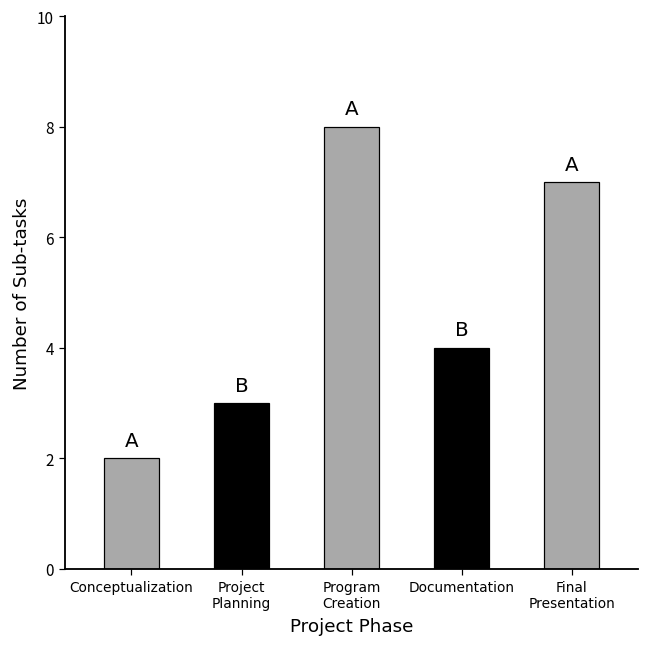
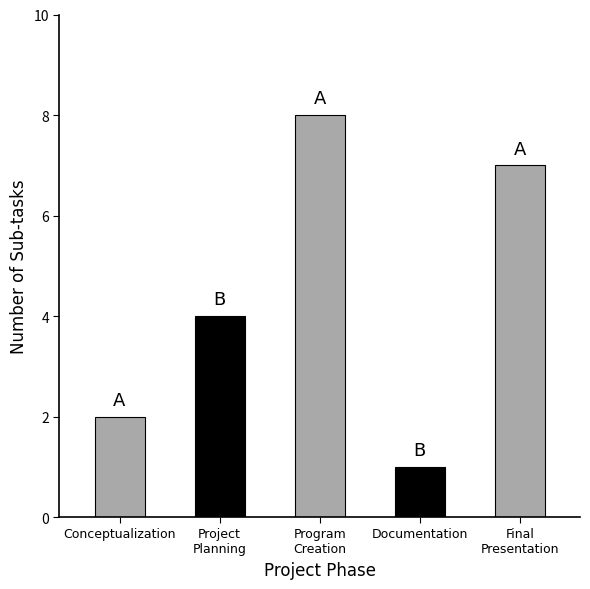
Project Planning: 3 -> 4
Documentation: 4 -> 1
